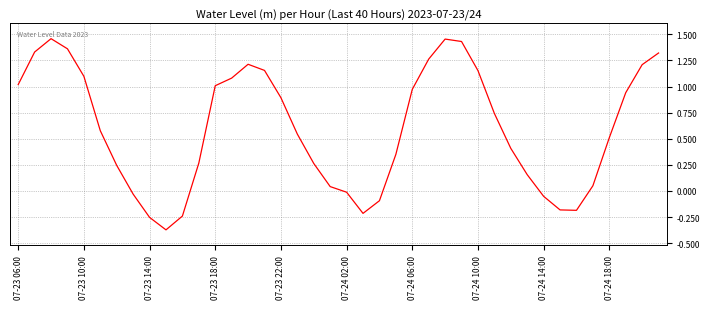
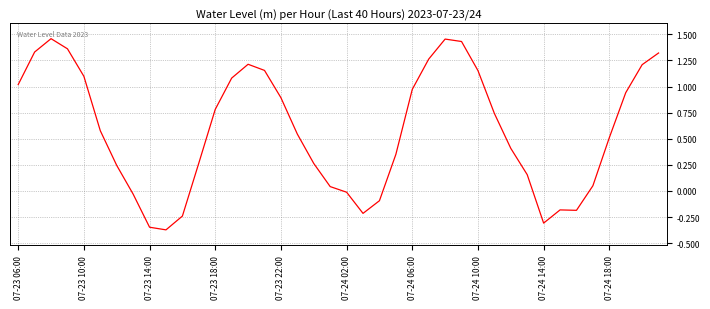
07-23 14:00: -0.25 -> -0.35
07-23 18:00: 1.01 -> 0.78
07-24 14:00: -0.05 -> -0.31
